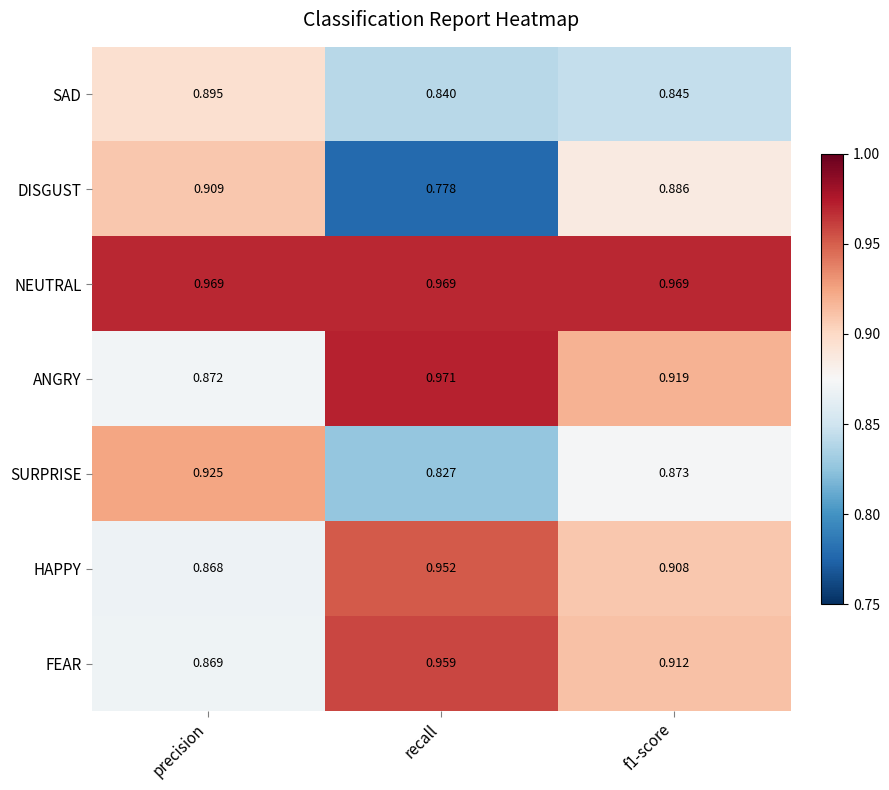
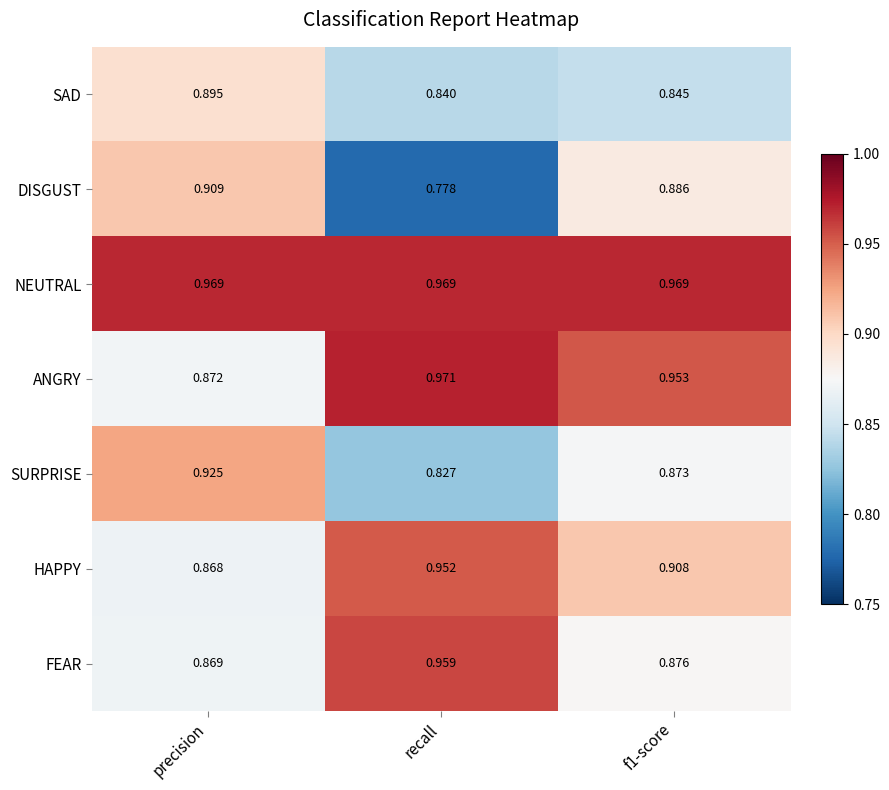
ANGRY, f1-score: 0.919 -> 0.953
FEAR, f1-score: 0.912 -> 0.876
